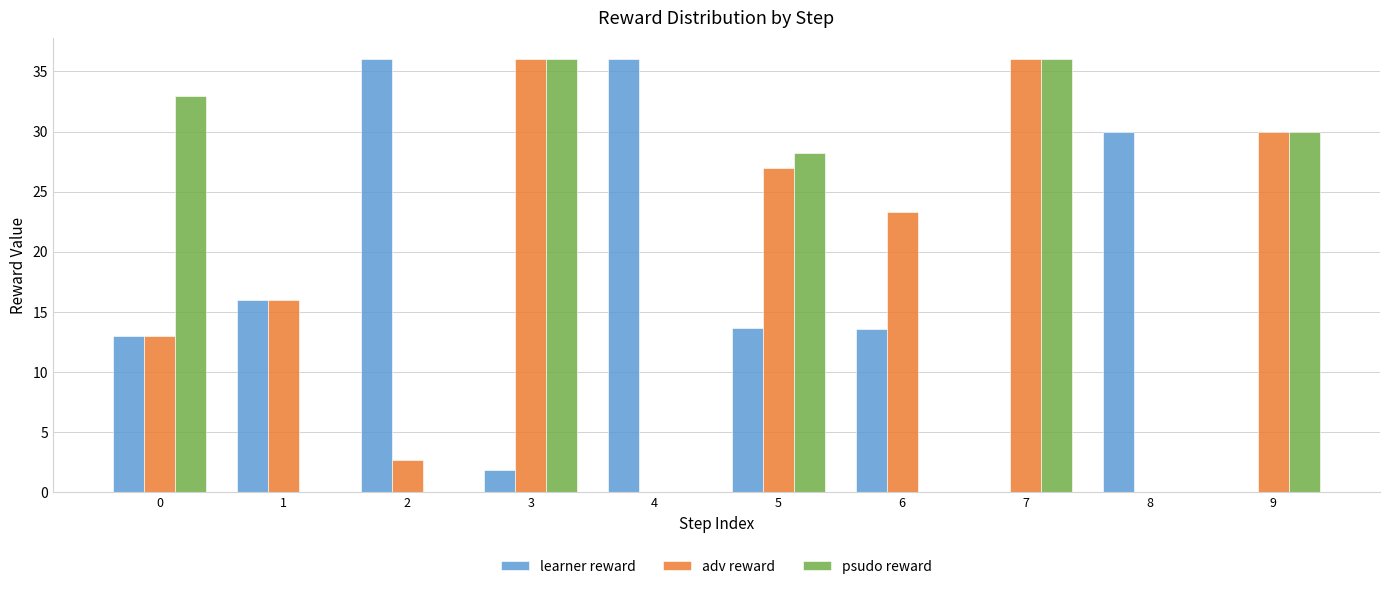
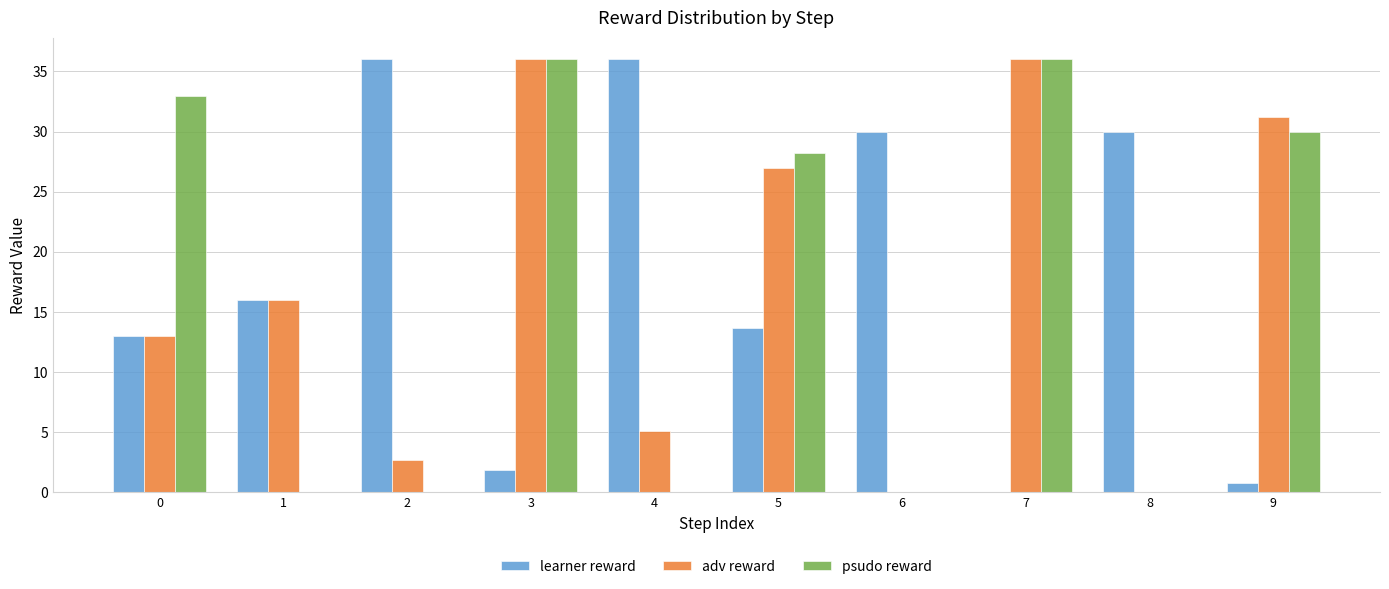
adv reward, 4: 0.0 -> 5.1
learner reward, 6: 13.6 -> 30.0
adv reward, 6: 23.3 -> 0.0
learner reward, 9: 0.0 -> 0.8
adv reward, 9: 30.0 -> 31.2
